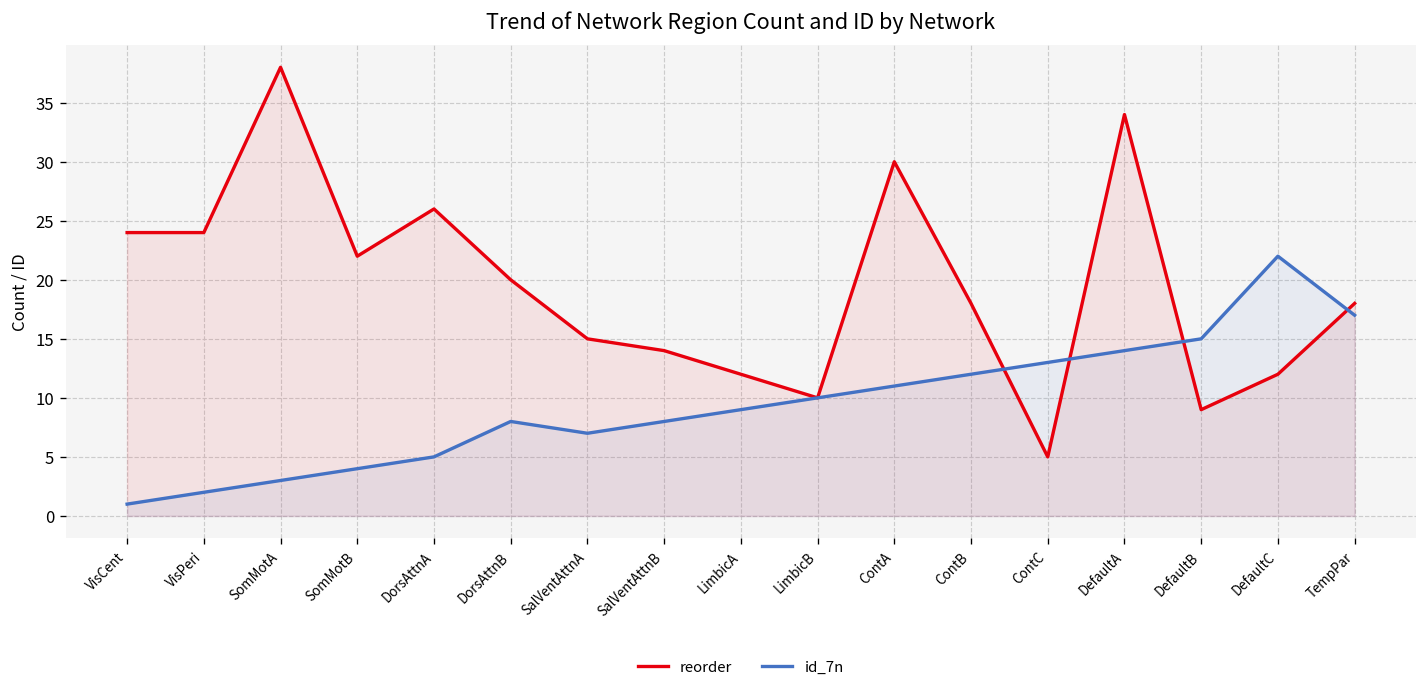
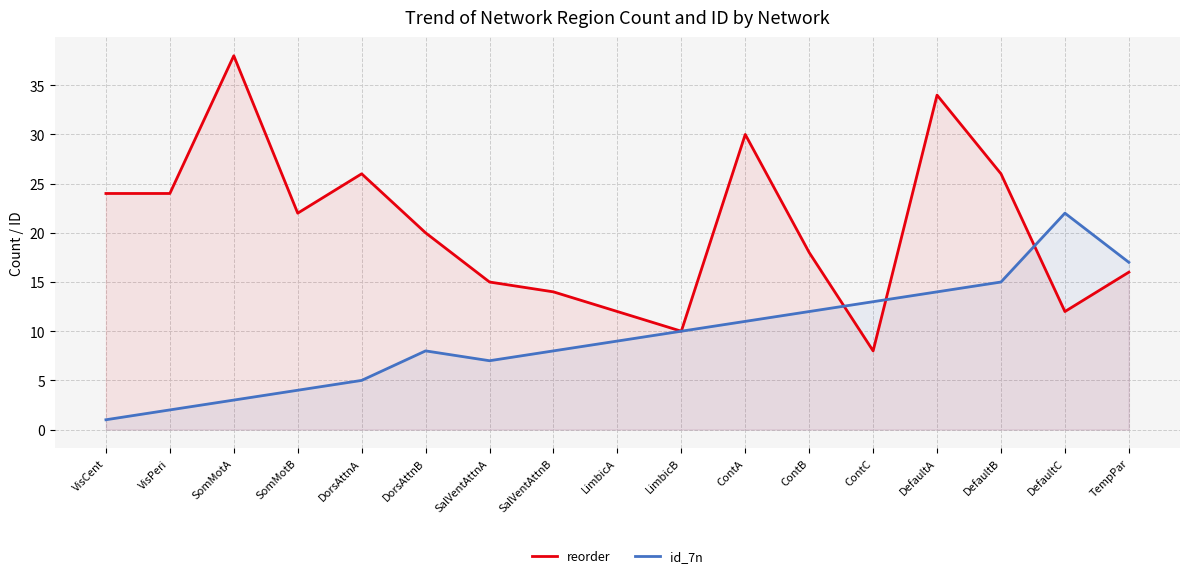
reorder, ContC: 5 -> 8
reorder, DefaultB: 9 -> 26
reorder, TempPar: 18 -> 16
